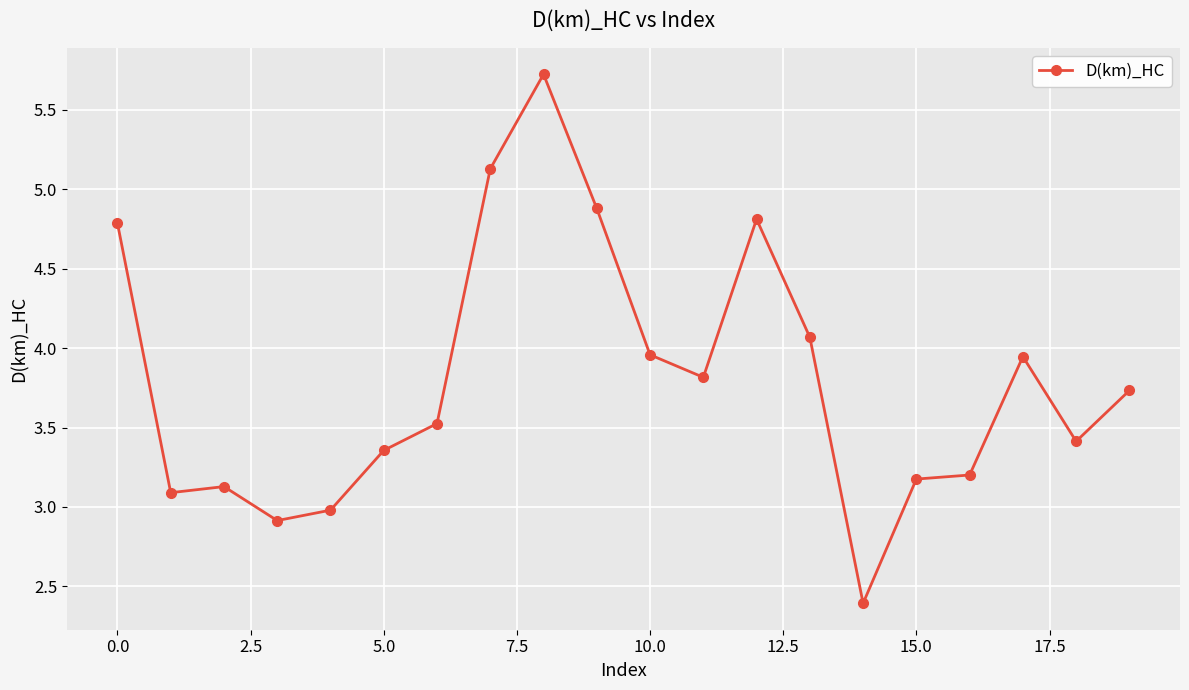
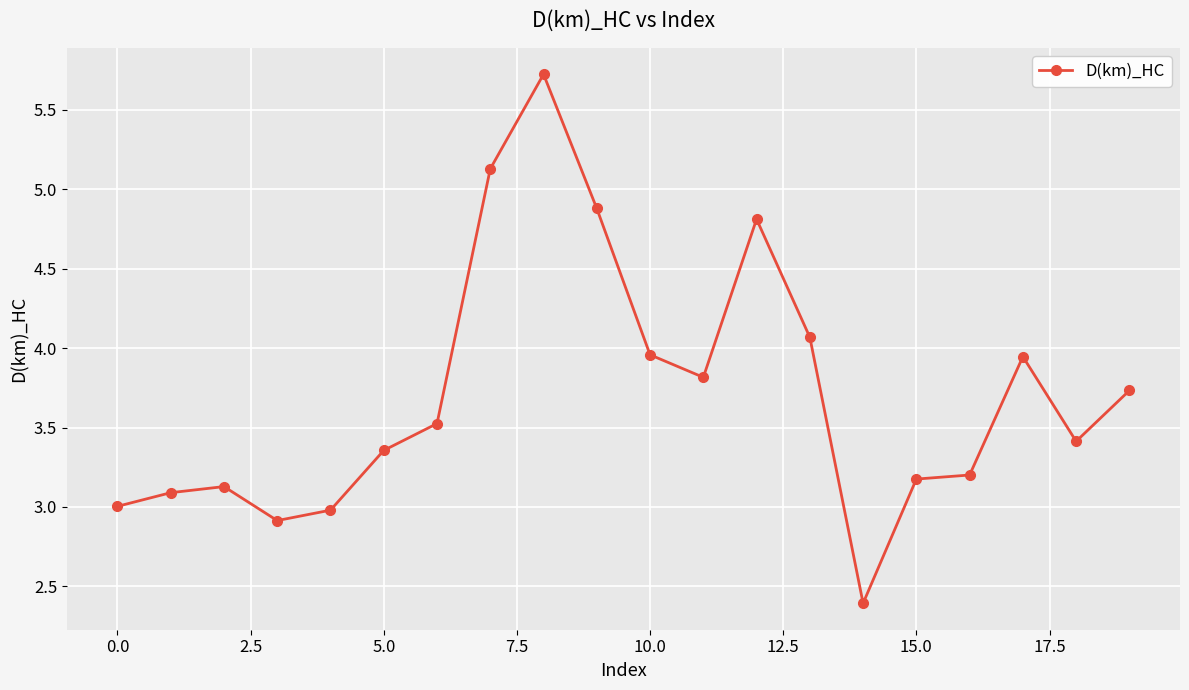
0.0: 4.79 -> 3.00
